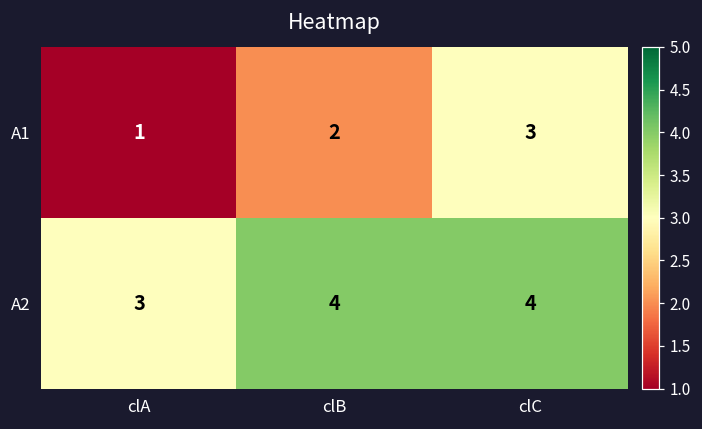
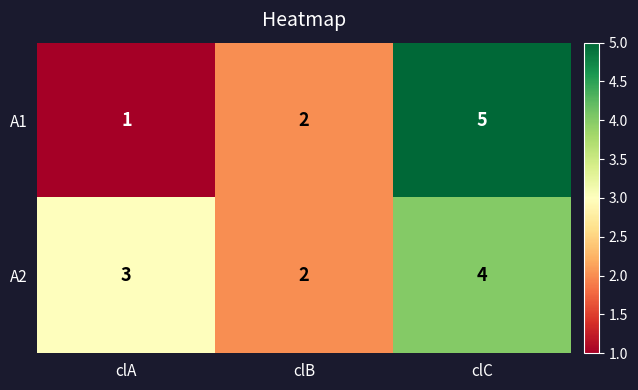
A1, clC: 3 -> 5
A2, clB: 4 -> 2
